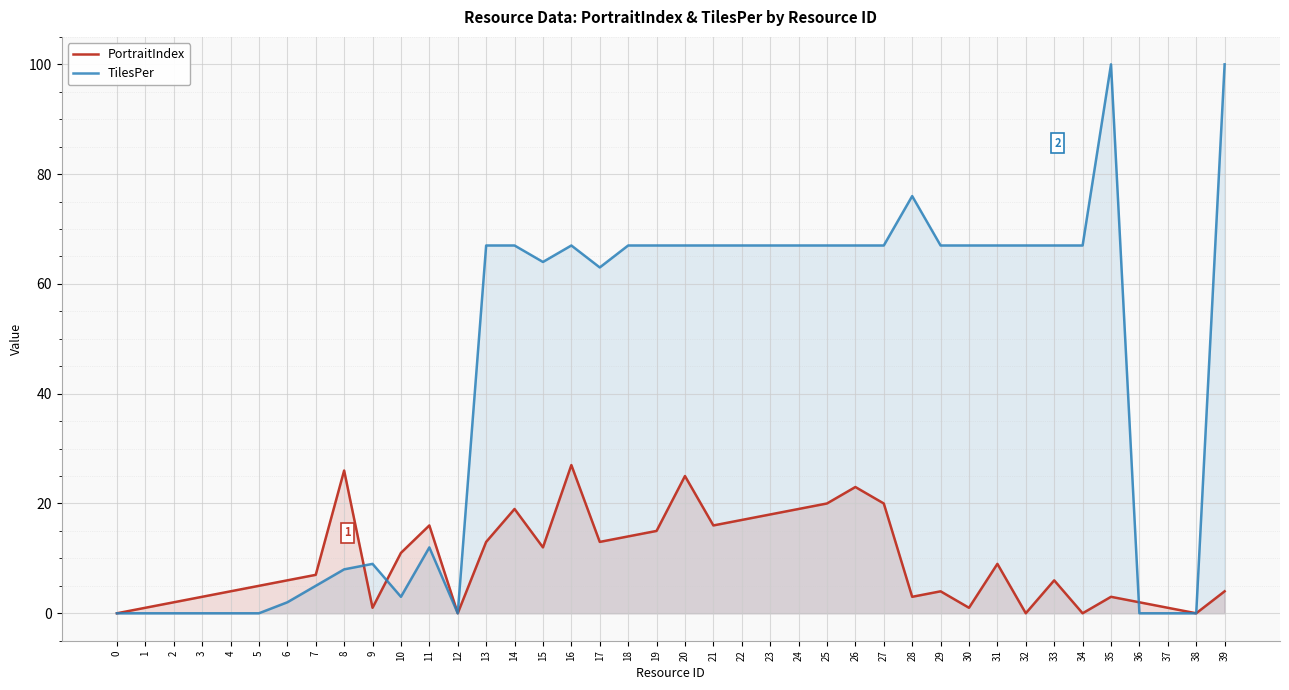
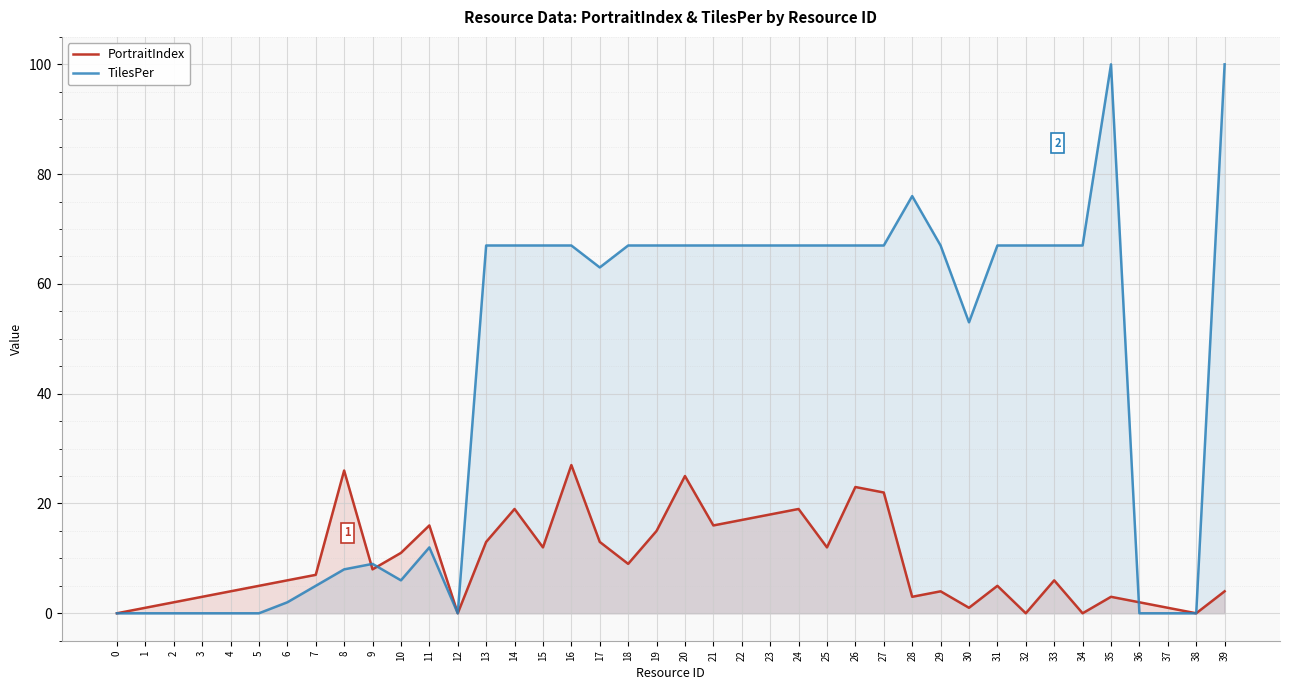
PortraitIndex, 9: 1 -> 8
TilesPer, 10: 3 -> 6
TilesPer, 15: 64 -> 67
PortraitIndex, 18: 14 -> 9
PortraitIndex, 25: 20 -> 12
PortraitIndex, 27: 20 -> 22
TilesPer, 30: 67 -> 53
PortraitIndex, 31: 9 -> 5
